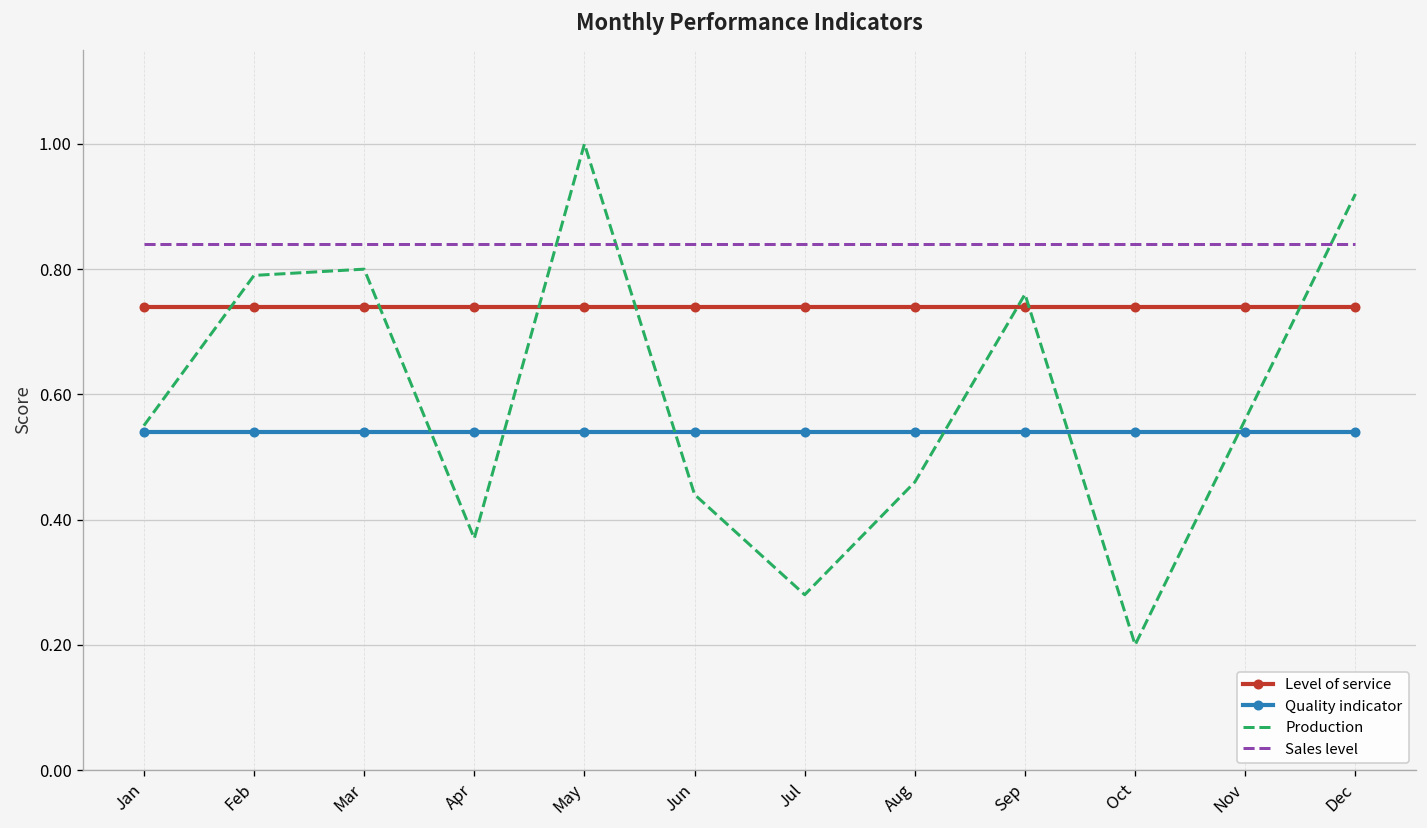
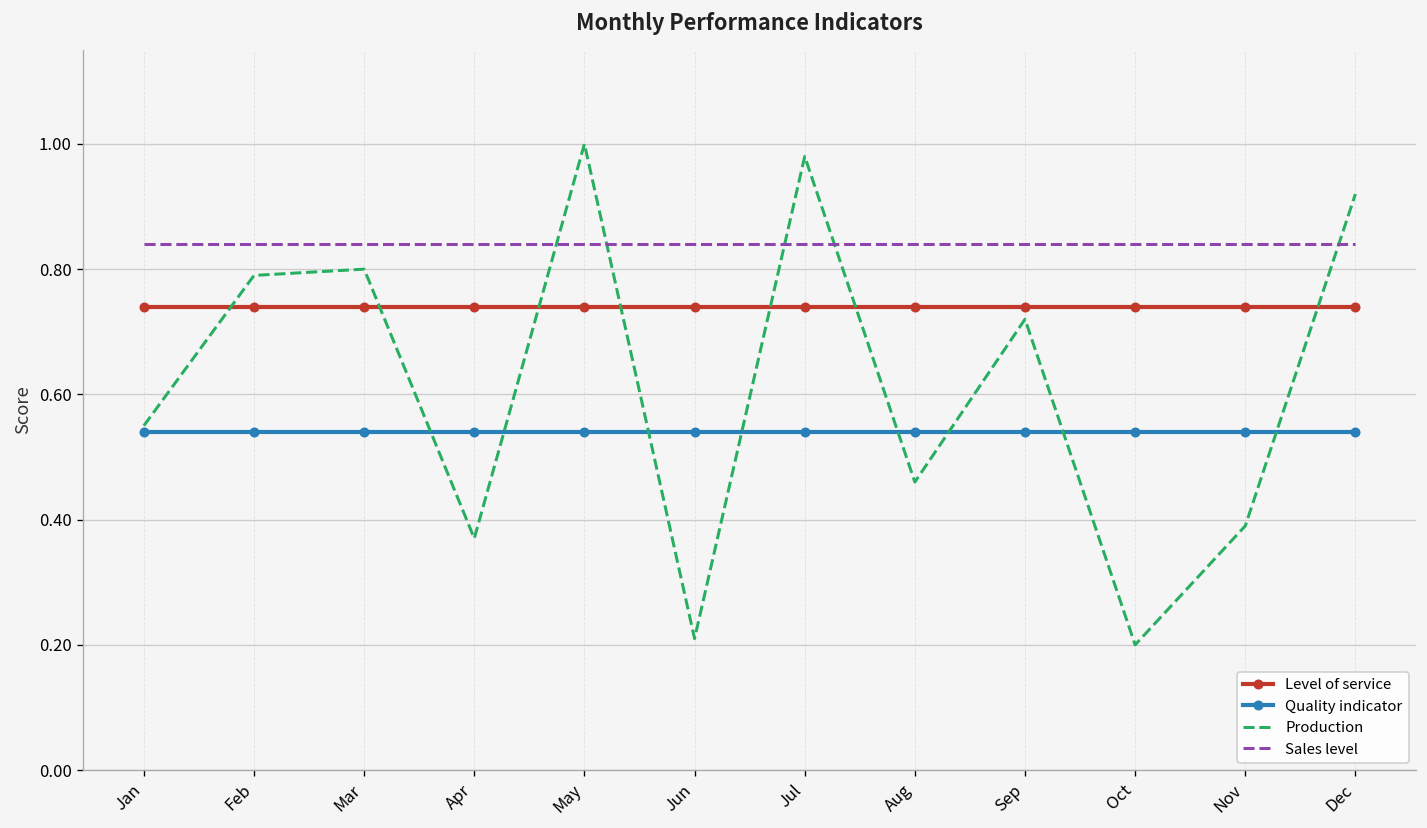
Production, Jun: 0.44 -> 0.21
Production, Jul: 0.28 -> 0.98
Production, Sep: 0.76 -> 0.72
Production, Nov: 0.56 -> 0.39
